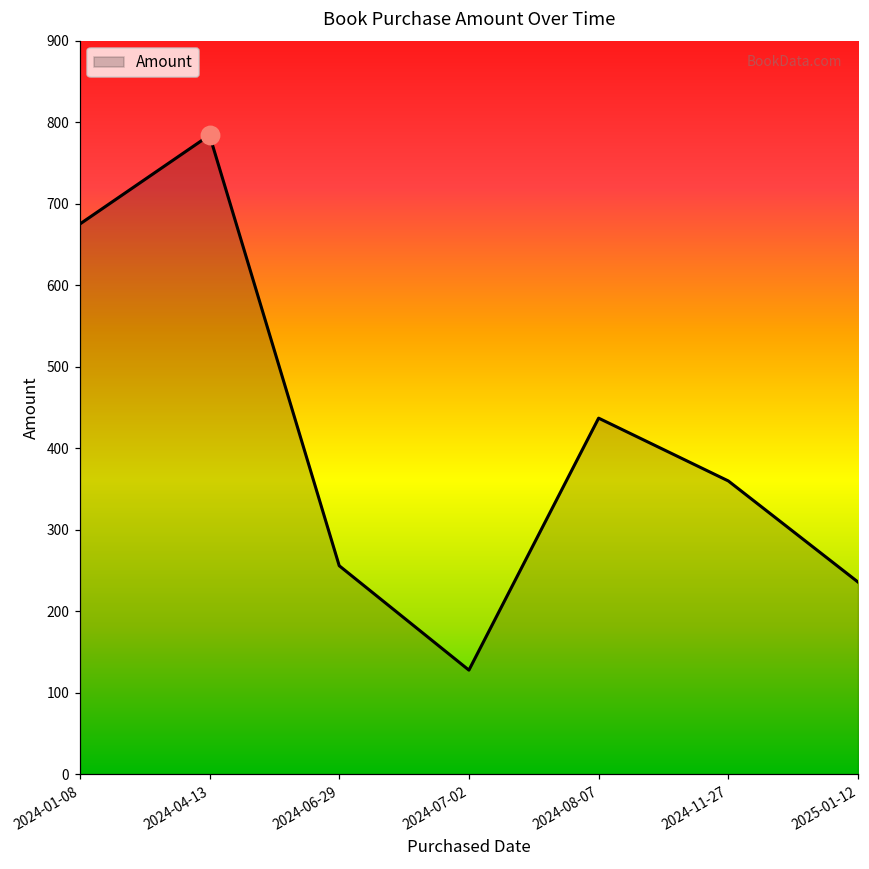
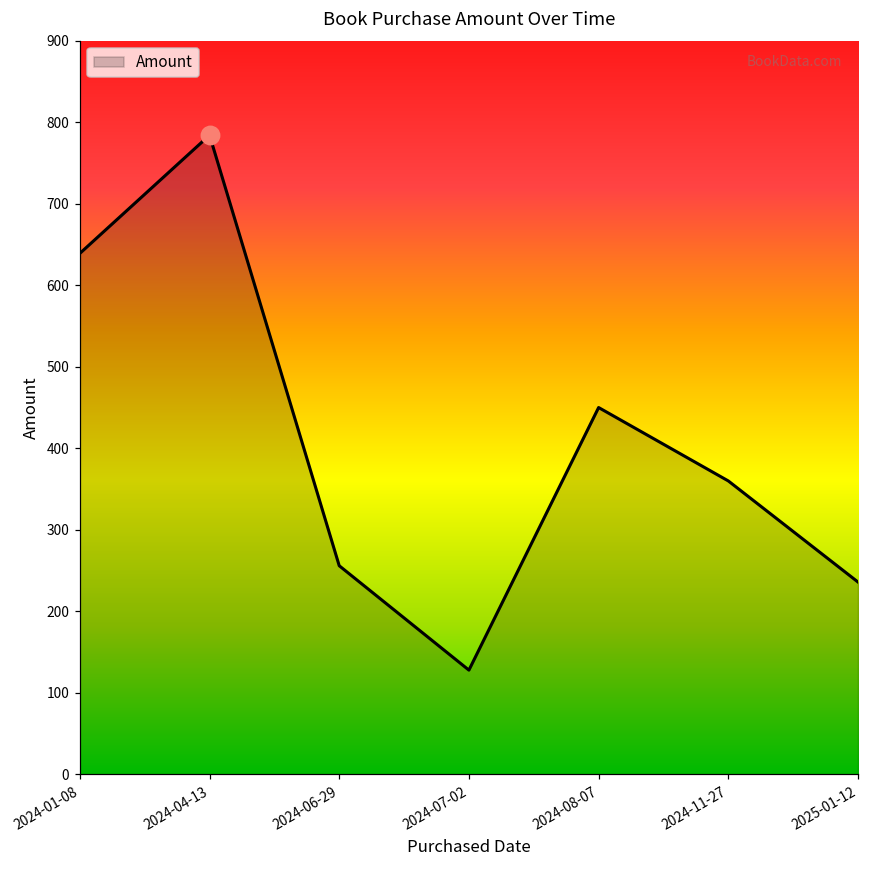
Amount, 2024-01-08: 680 -> 640
Amount, 2024-08-07: 440 -> 450
